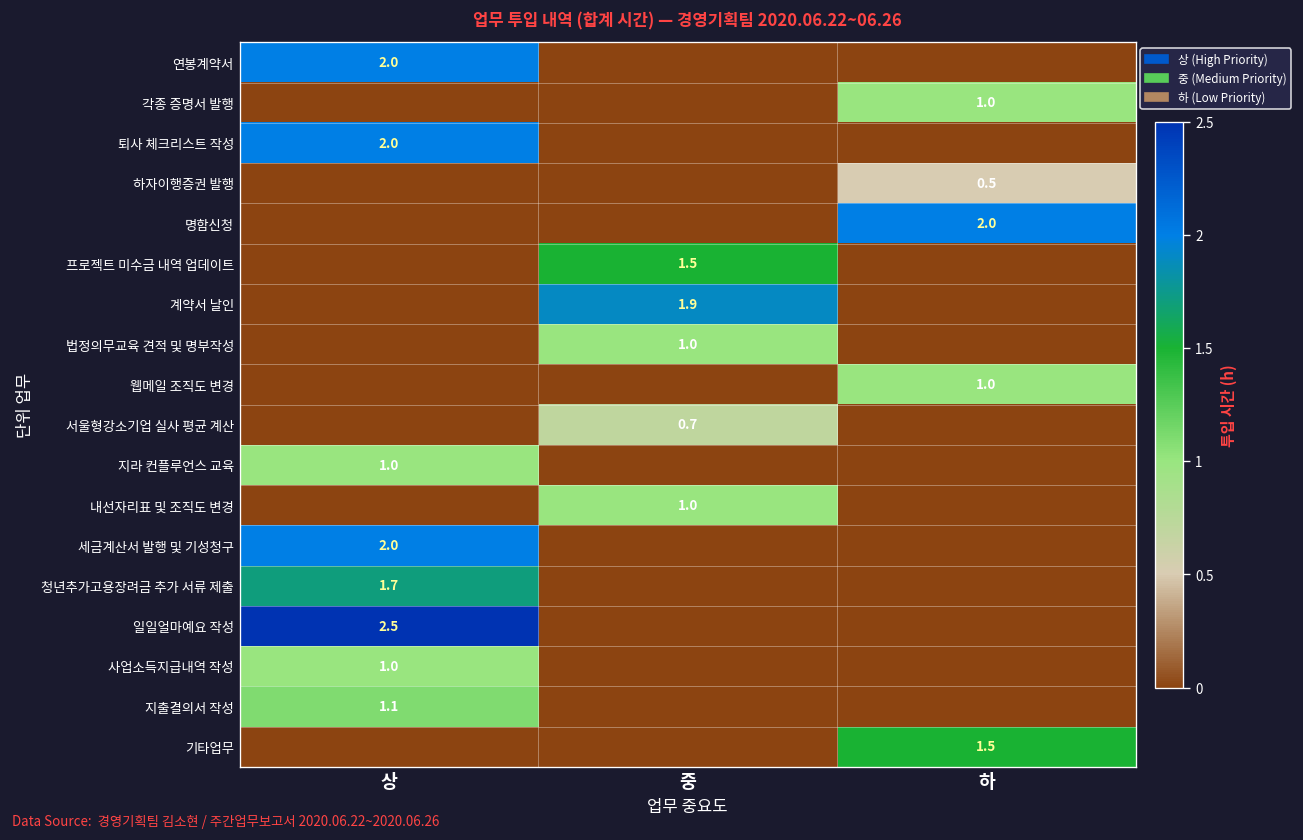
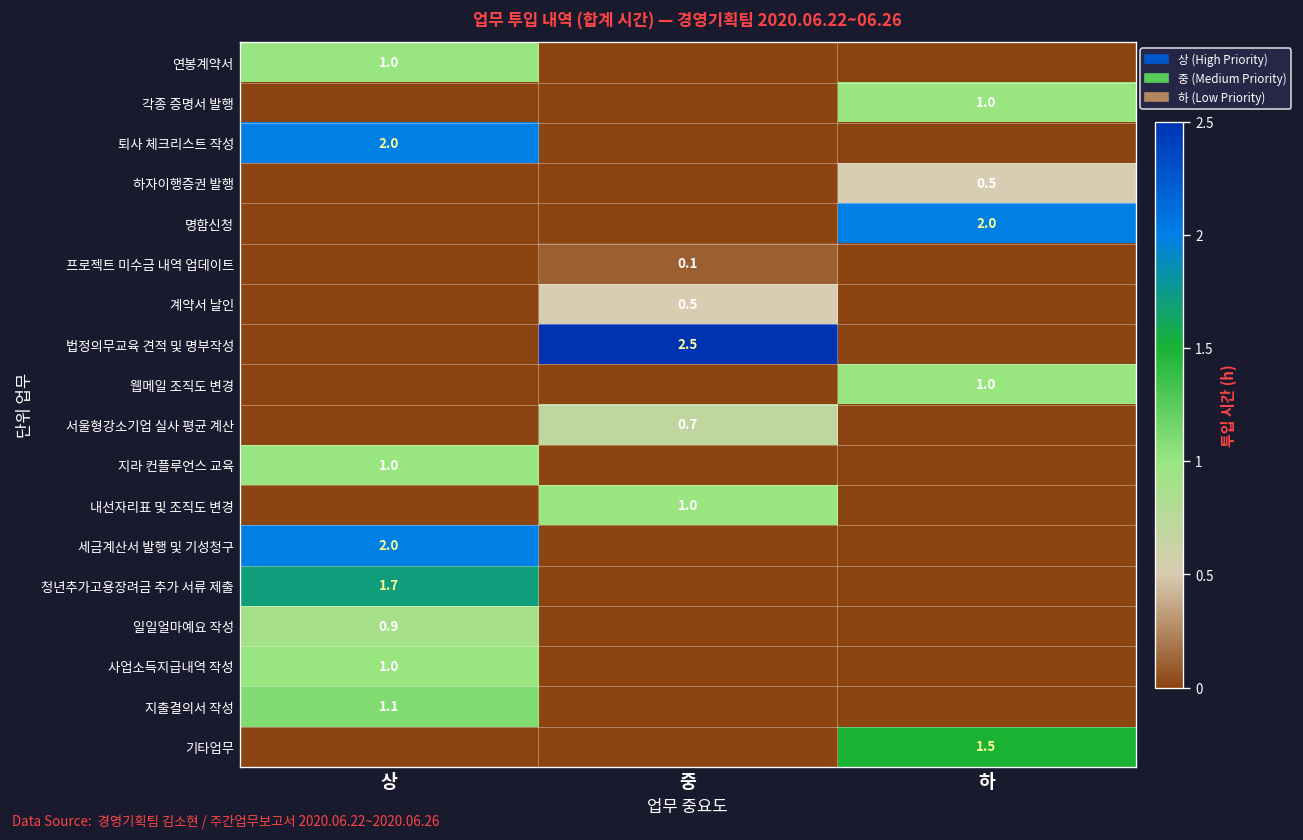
연봉계약서, 상: 2.0 -> 1.0
프로젝트 미수금 내역 업데이트, 중: 1.5 -> 0.1
계약서 날인, 중: 1.9 -> 0.5
법정의무교육 견적 및 명부작성, 중: 1.0 -> 2.5
일일얼마예요 작성, 상: 2.5 -> 0.9
